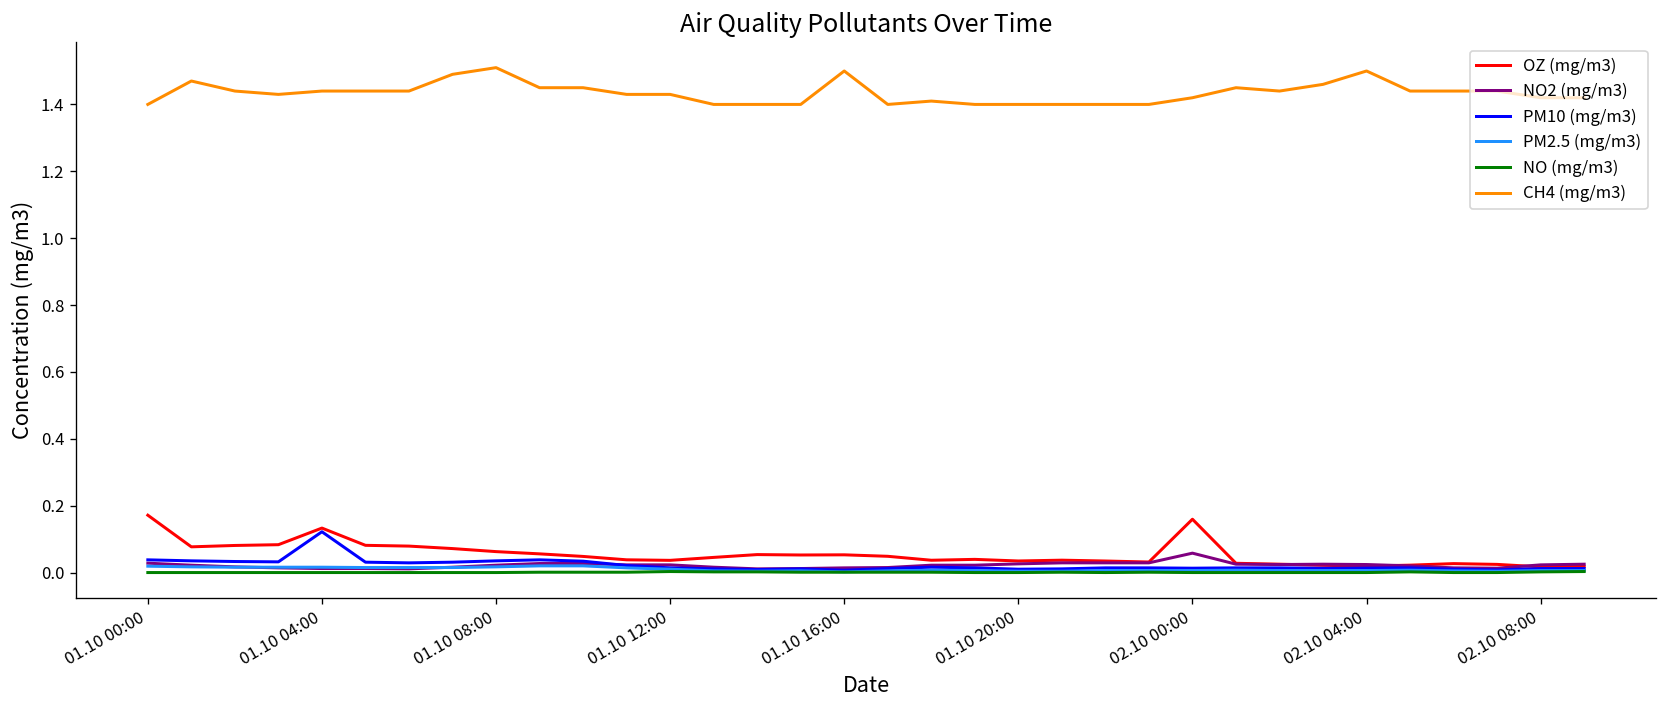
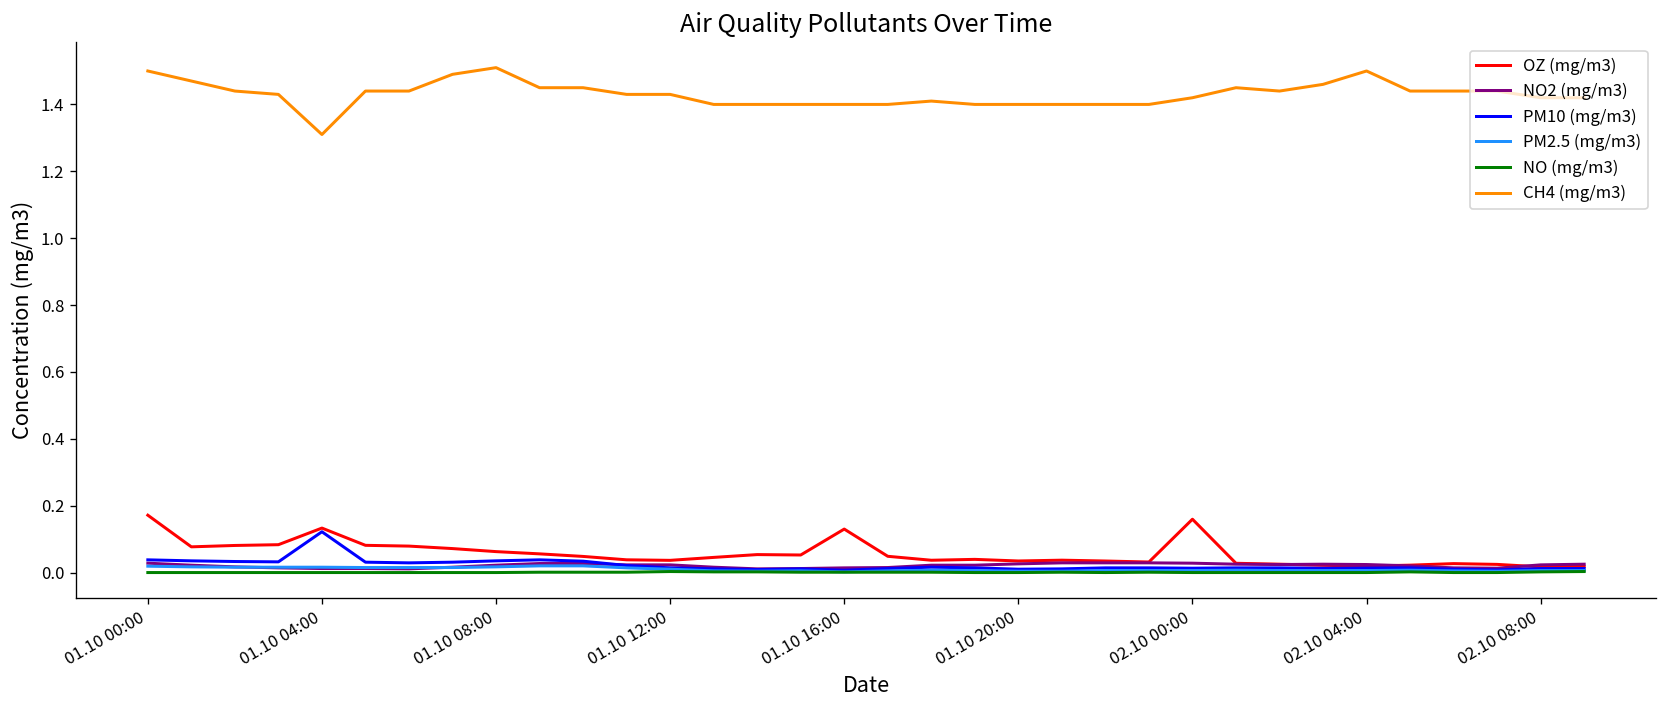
CH4 (mg/m3), 01.10 00:00: 1.4 -> 1.5
CH4 (mg/m3), 01.10 04:00: 1.44 -> 1.31
OZ (mg/m3), 01.10 16:00: 0.05 -> 0.13
CH4 (mg/m3), 01.10 16:00: 1.5 -> 1.4
NO2 (mg/m3), 02.10 00:00: 0.06 -> 0.03
